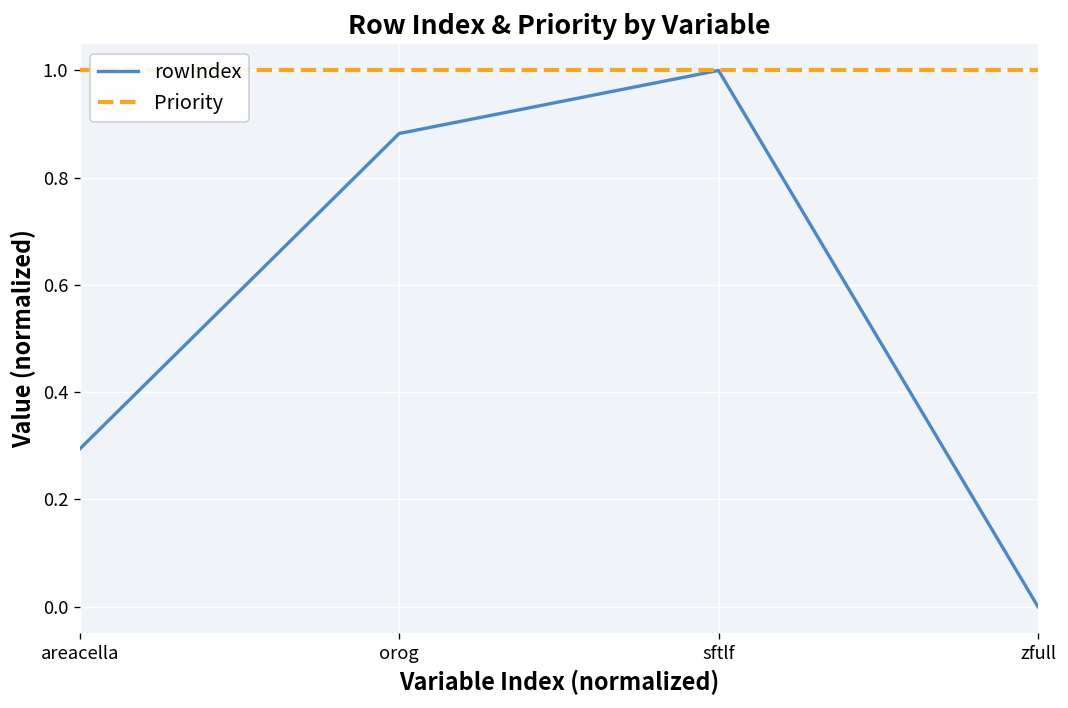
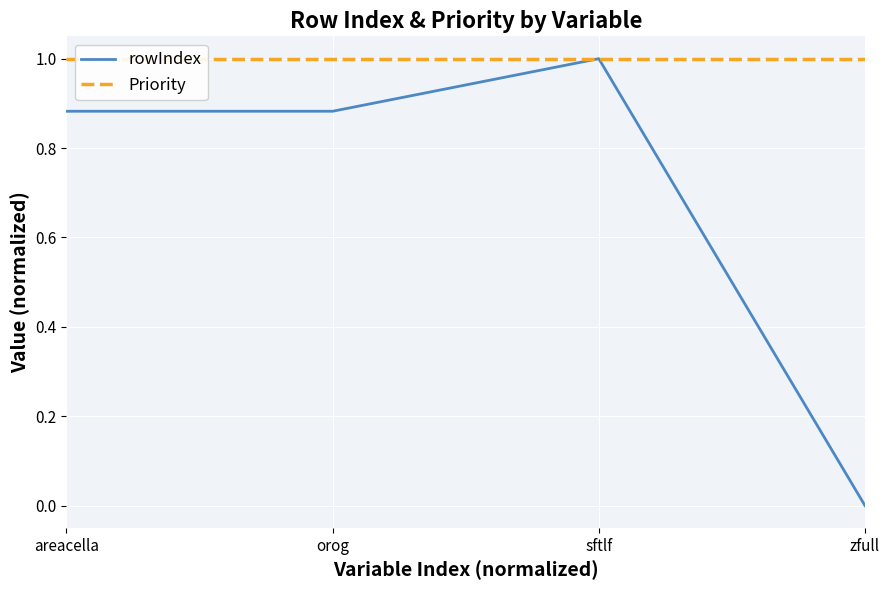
rowIndex, areacella: 0.29 -> 0.88
